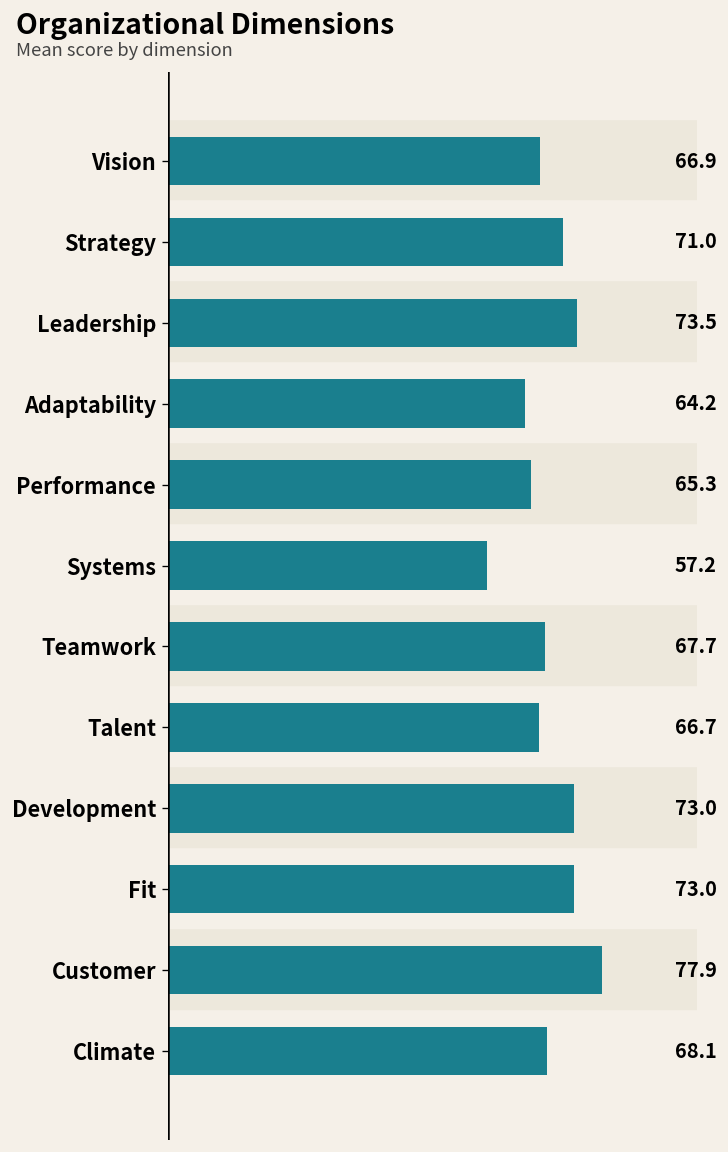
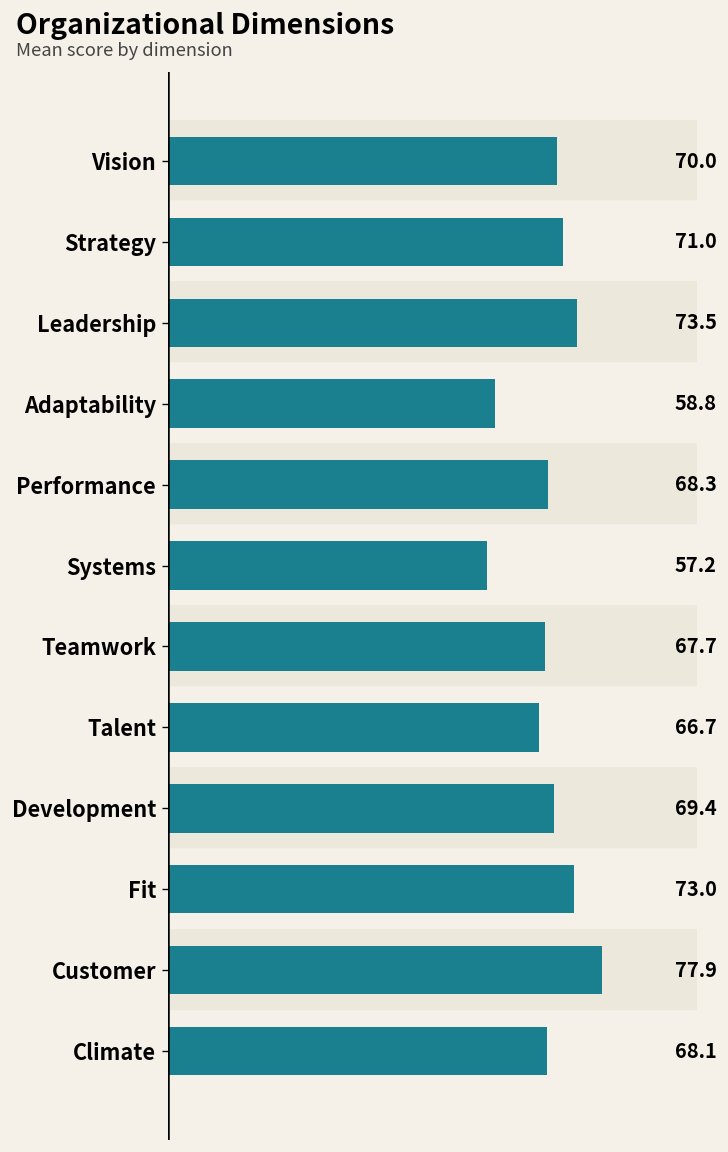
Vision: 66.9 -> 70.0
Adaptability: 64.2 -> 58.8
Performance: 65.3 -> 68.3
Development: 73.0 -> 69.4
